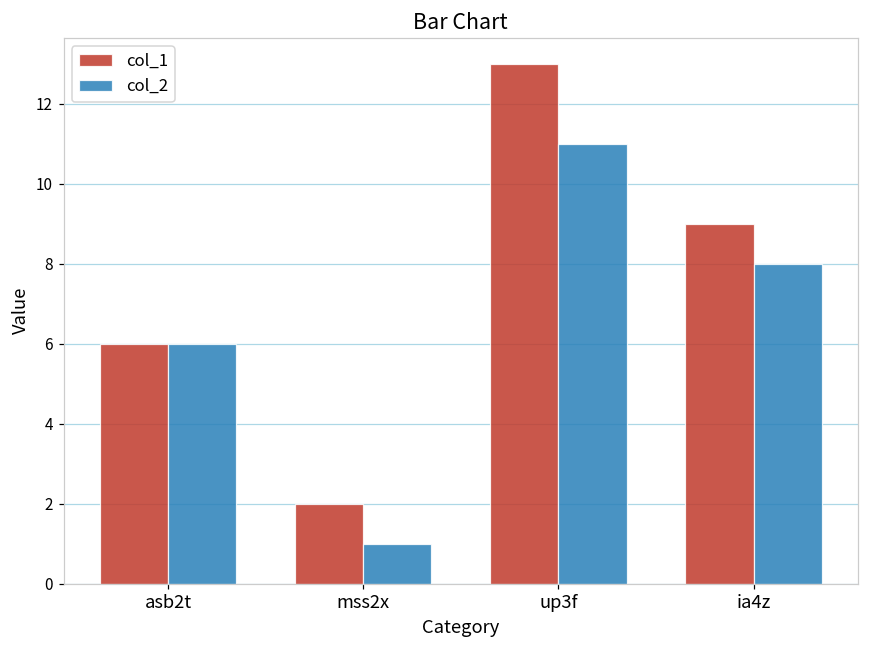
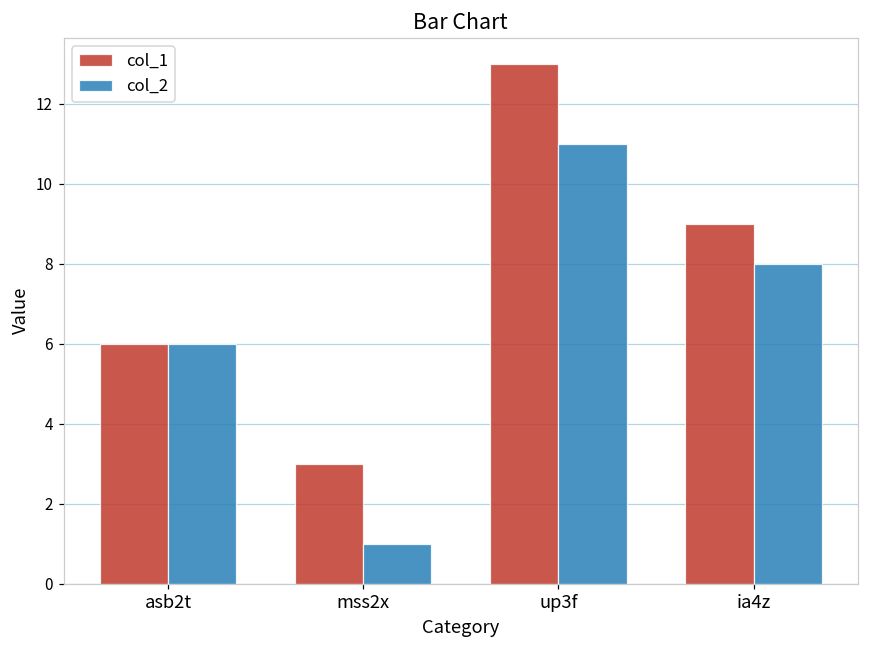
col_1, mss2x: 2 -> 3
